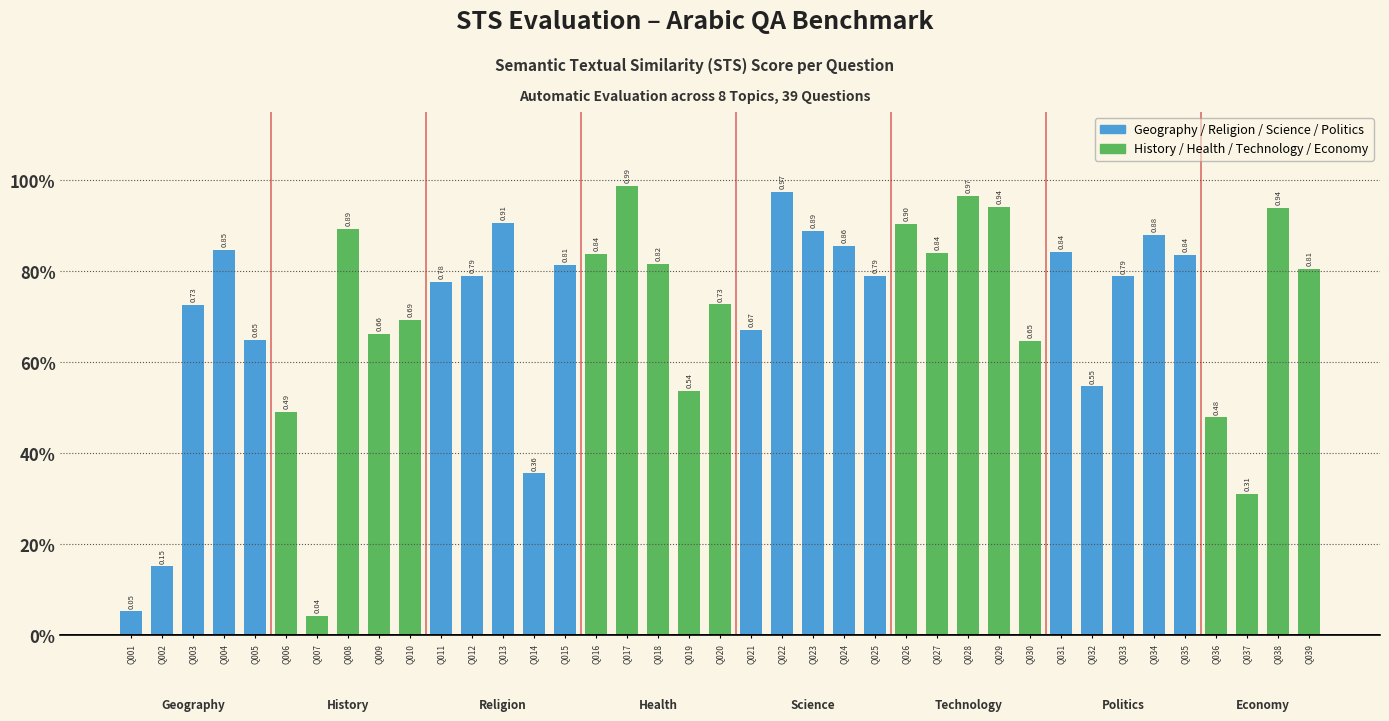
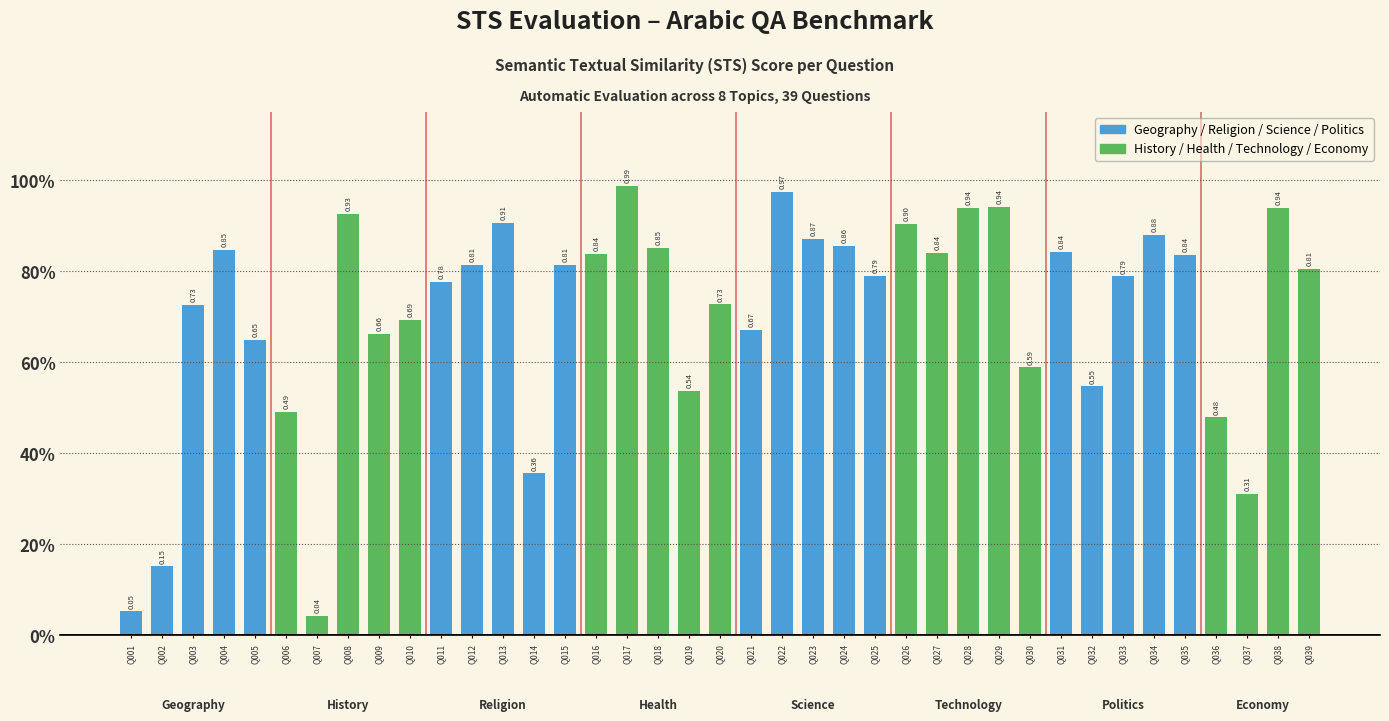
Q008: 0.89 -> 0.93
Q012: 0.79 -> 0.81
Q018: 0.82 -> 0.85
Q023: 0.89 -> 0.87
Q028: 0.97 -> 0.94
Q030: 0.65 -> 0.59
